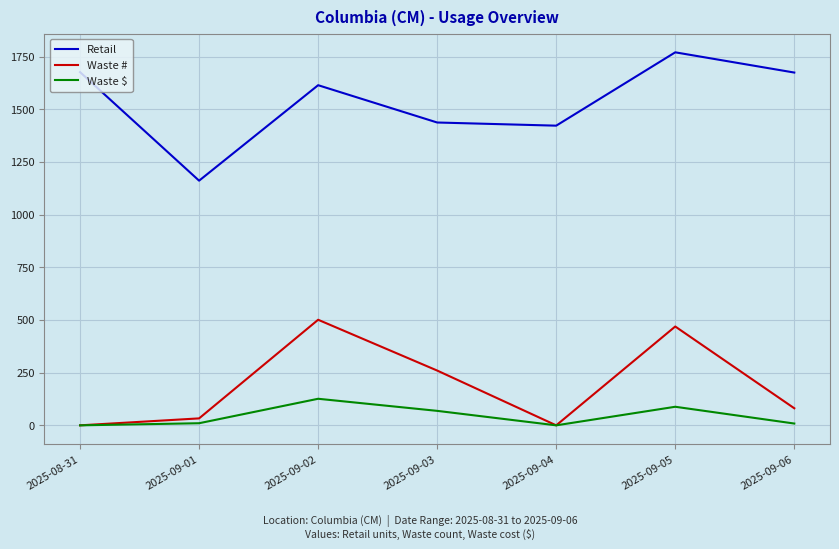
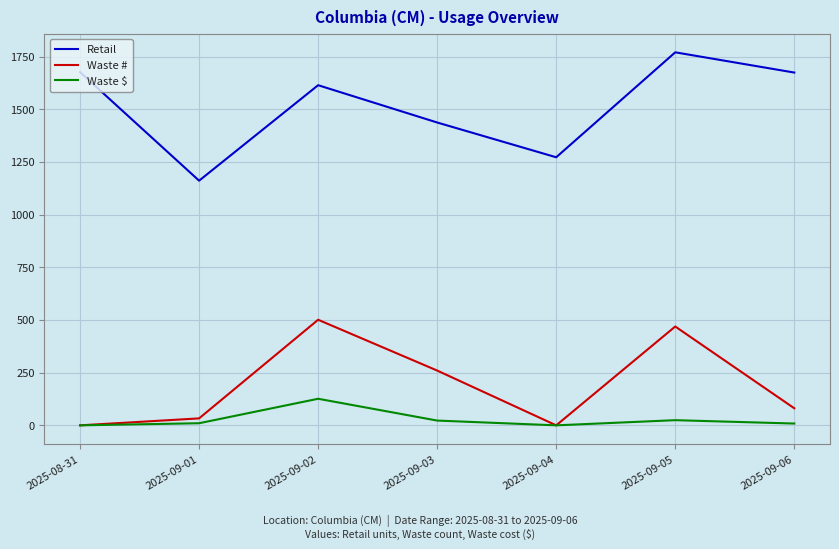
Waste $, 2025-09-03: 70 -> 20
Retail, 2025-09-04: 1420 -> 1270
Waste $, 2025-09-05: 90 -> 20
